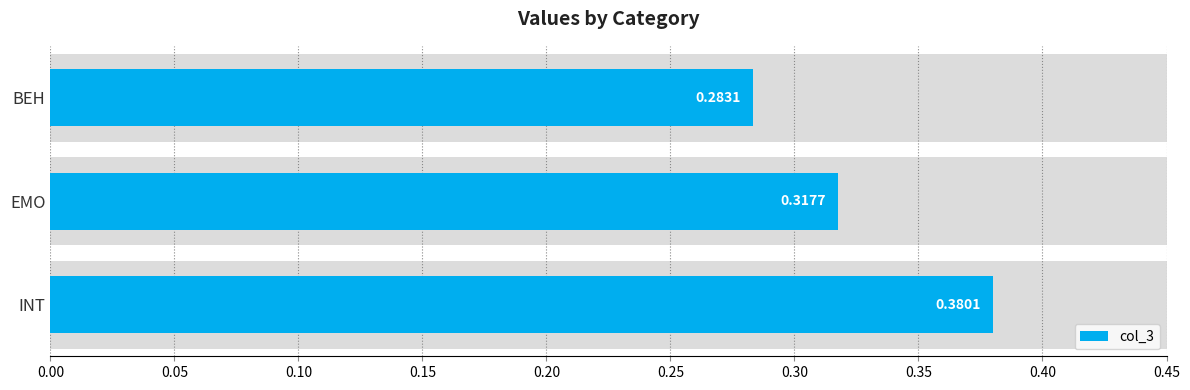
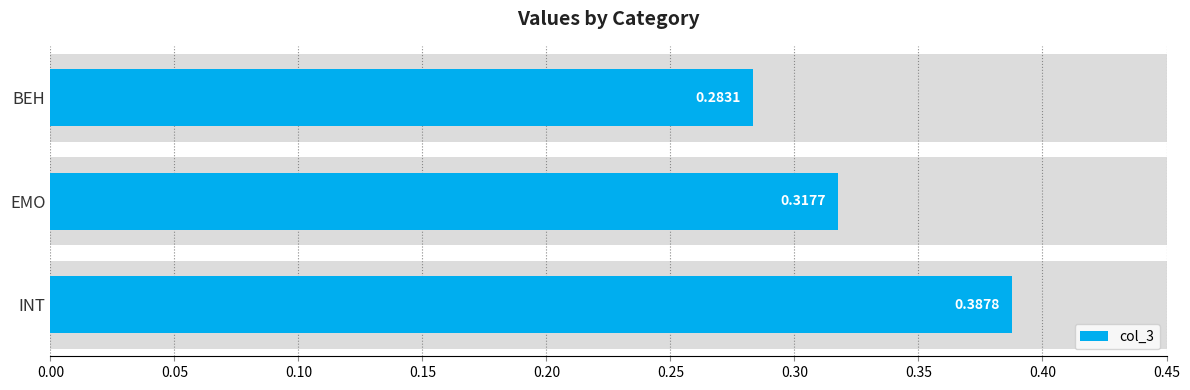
col_3, INT: 0.3801 -> 0.3878
